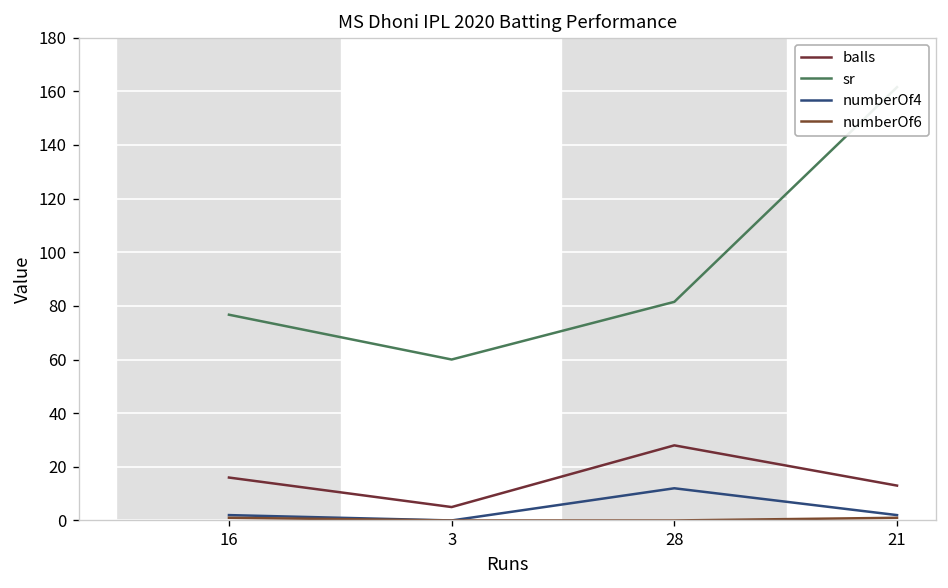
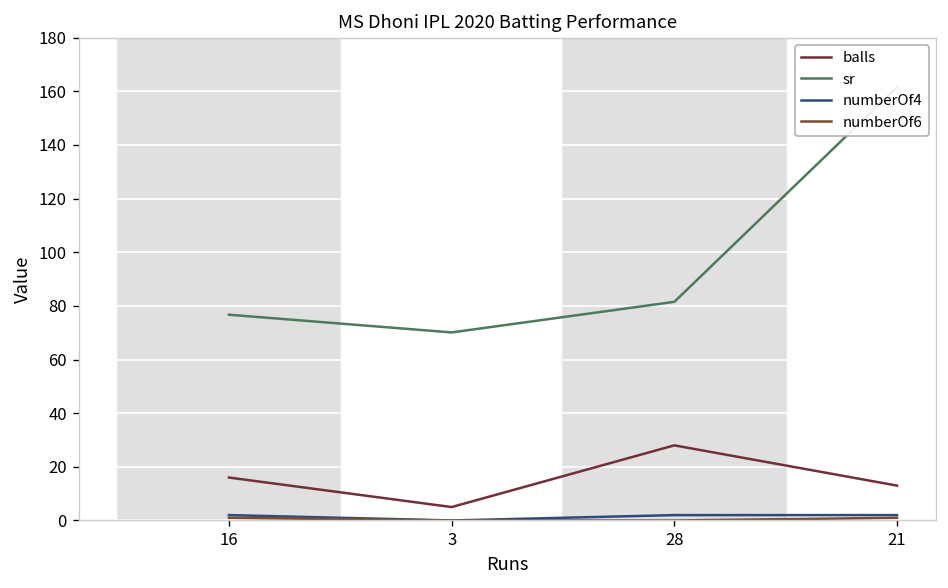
sr, 3: 60 -> 70
numberOf4, 28: 12 -> 2
